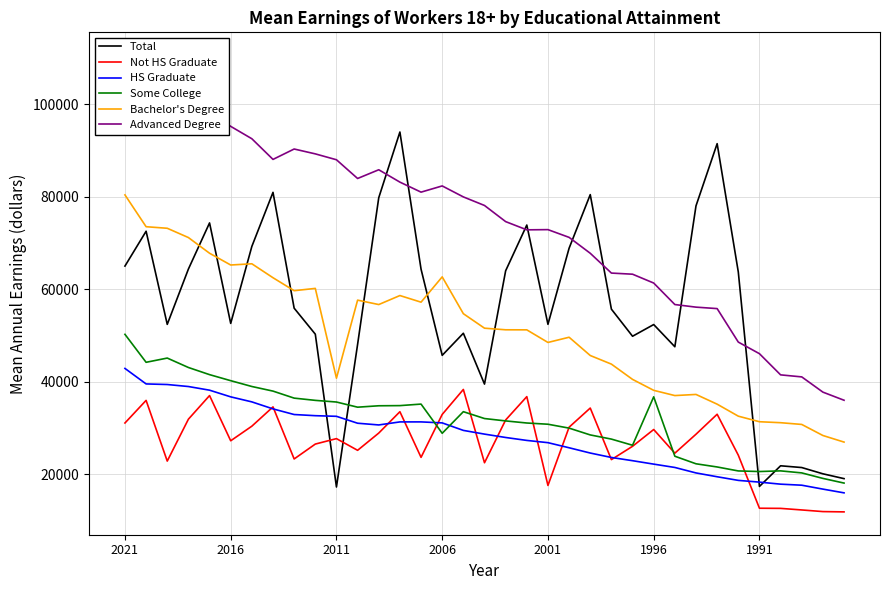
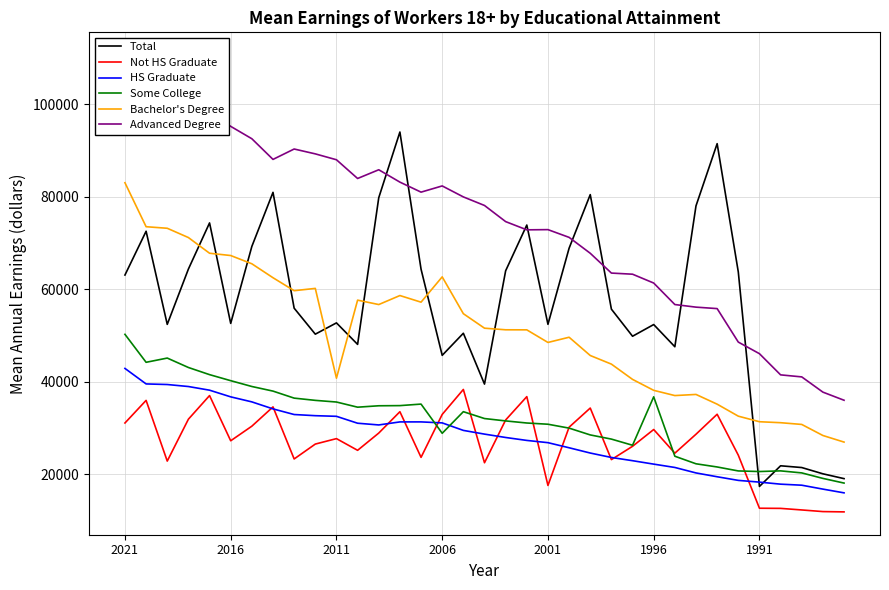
Total, 2021: 65000 -> 63000
Bachelor's Degree, 2021: 80000 -> 83000
Bachelor's Degree, 2016: 65000 -> 67000
Total, 2011: 17000 -> 53000
